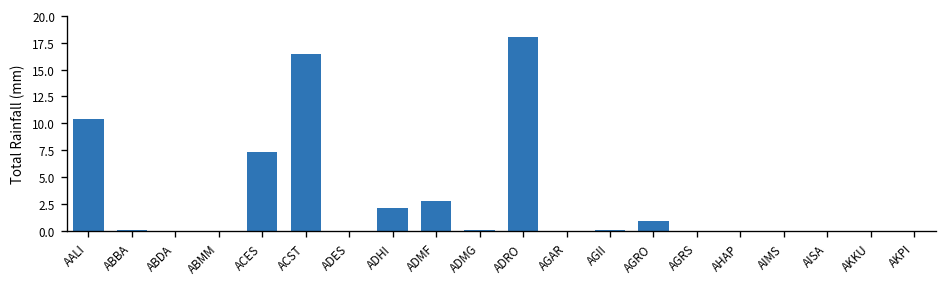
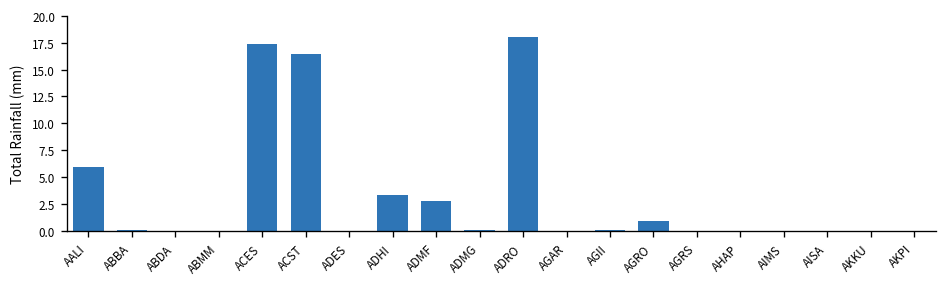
AALI: 10 -> 6
ACES: 7 -> 17
ADHI: 2 -> 3
